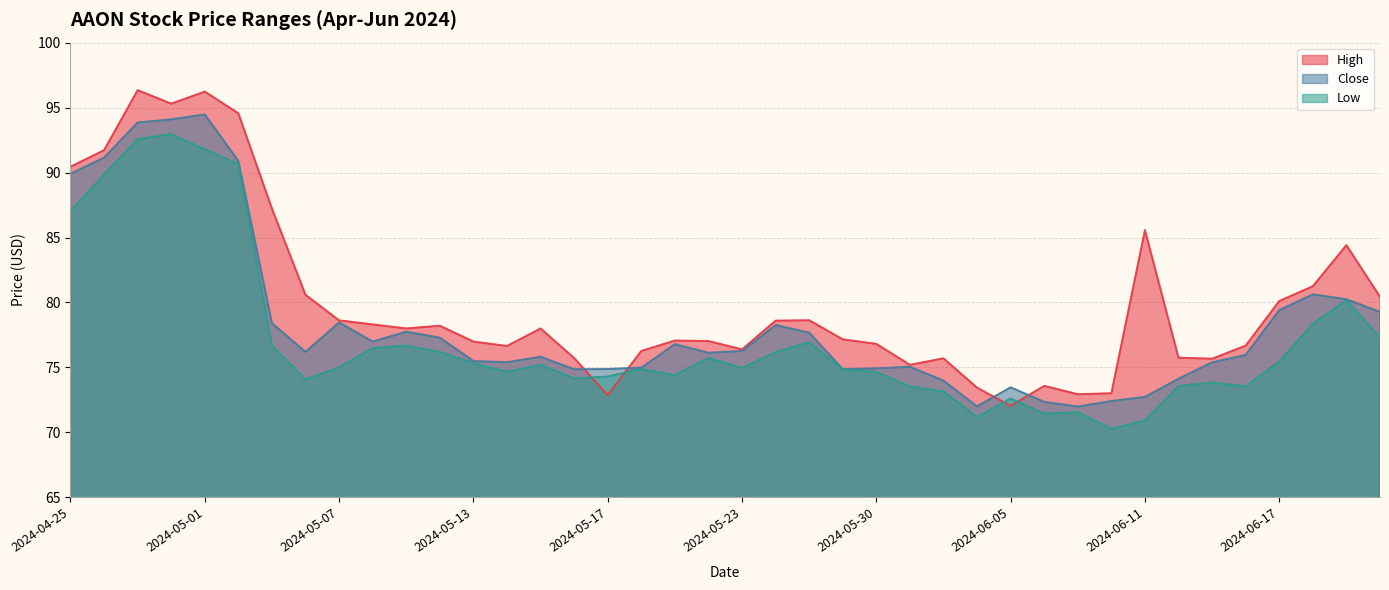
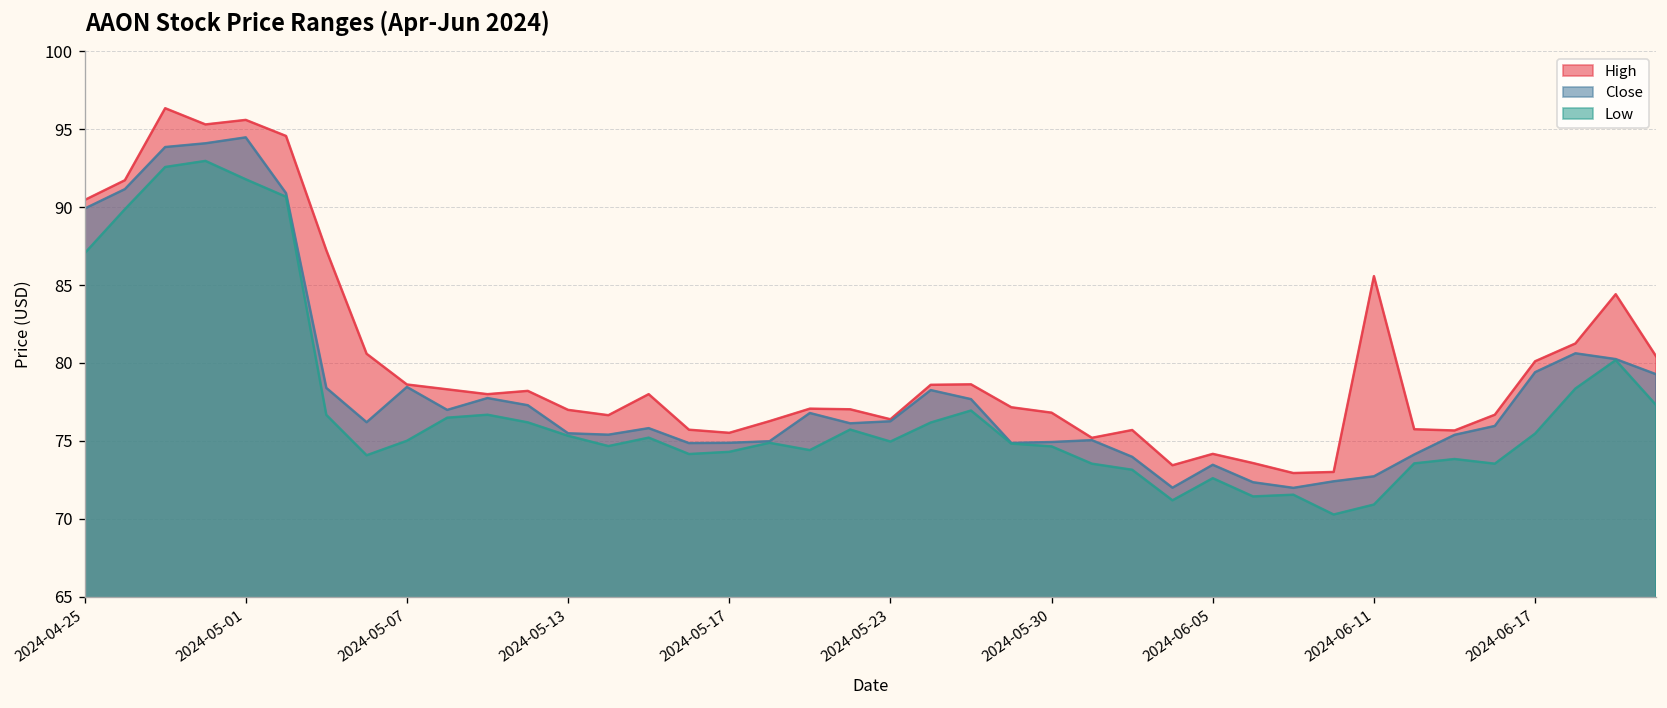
High, 2024-05-01: 96.2 -> 95.6
High, 2024-05-17: 72.9 -> 75.5
High, 2024-06-05: 72.0 -> 74.2
